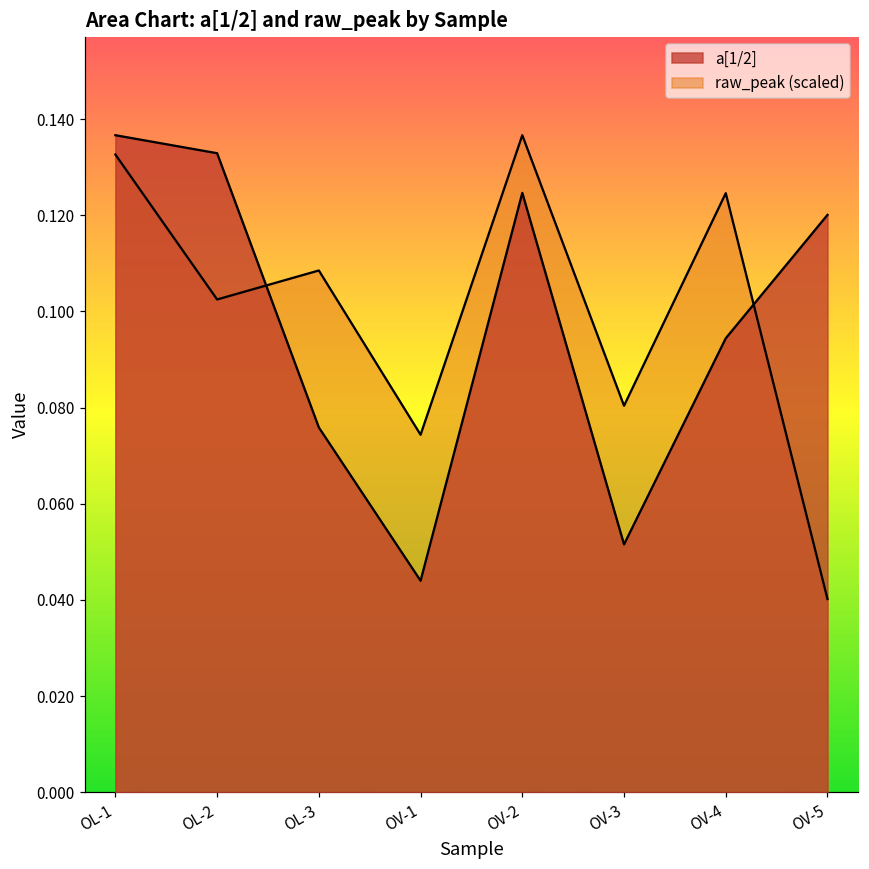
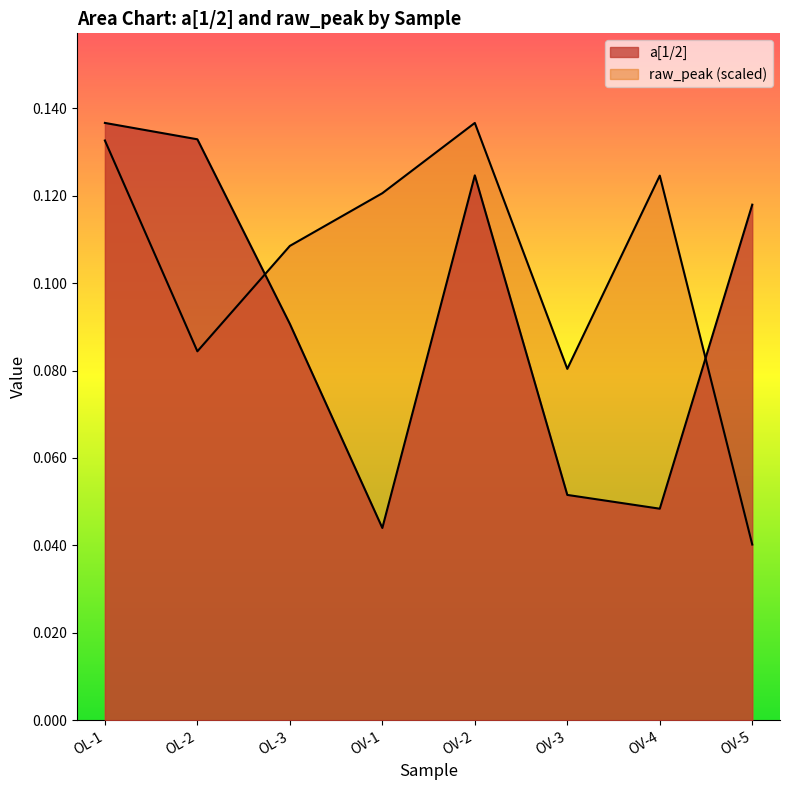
raw_peak (scaled), OL-2: 0.102 -> 0.084
a[1/2], OL-3: 0.076 -> 0.091
raw_peak (scaled), OV-1: 0.074 -> 0.121
a[1/2], OV-4: 0.094 -> 0.048
a[1/2], OV-5: 0.120 -> 0.118
